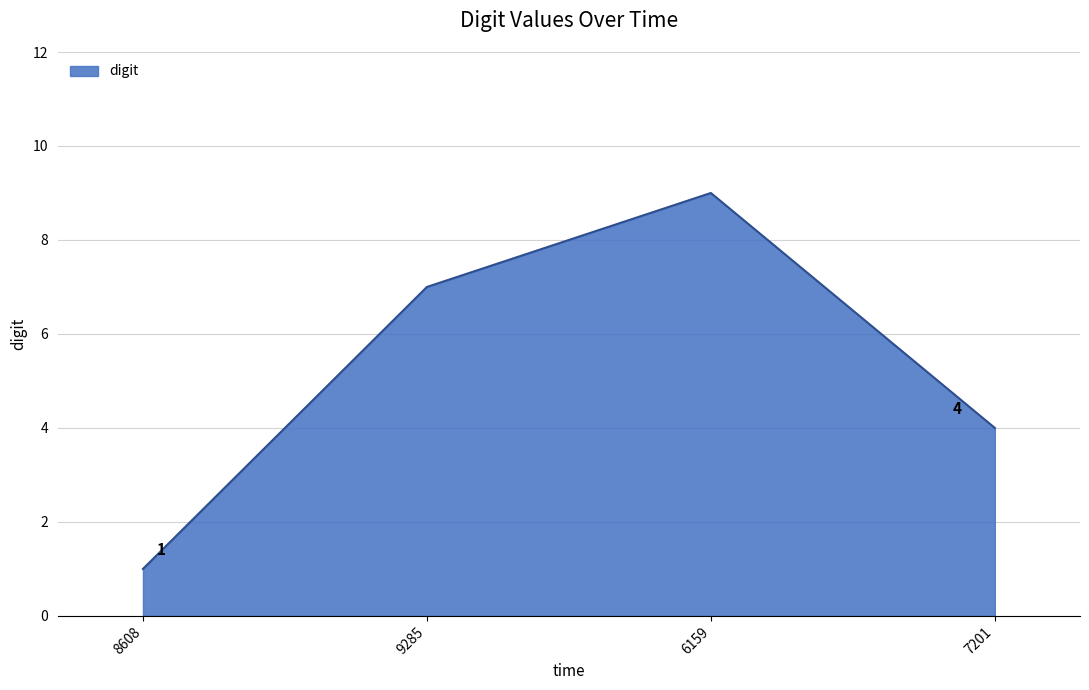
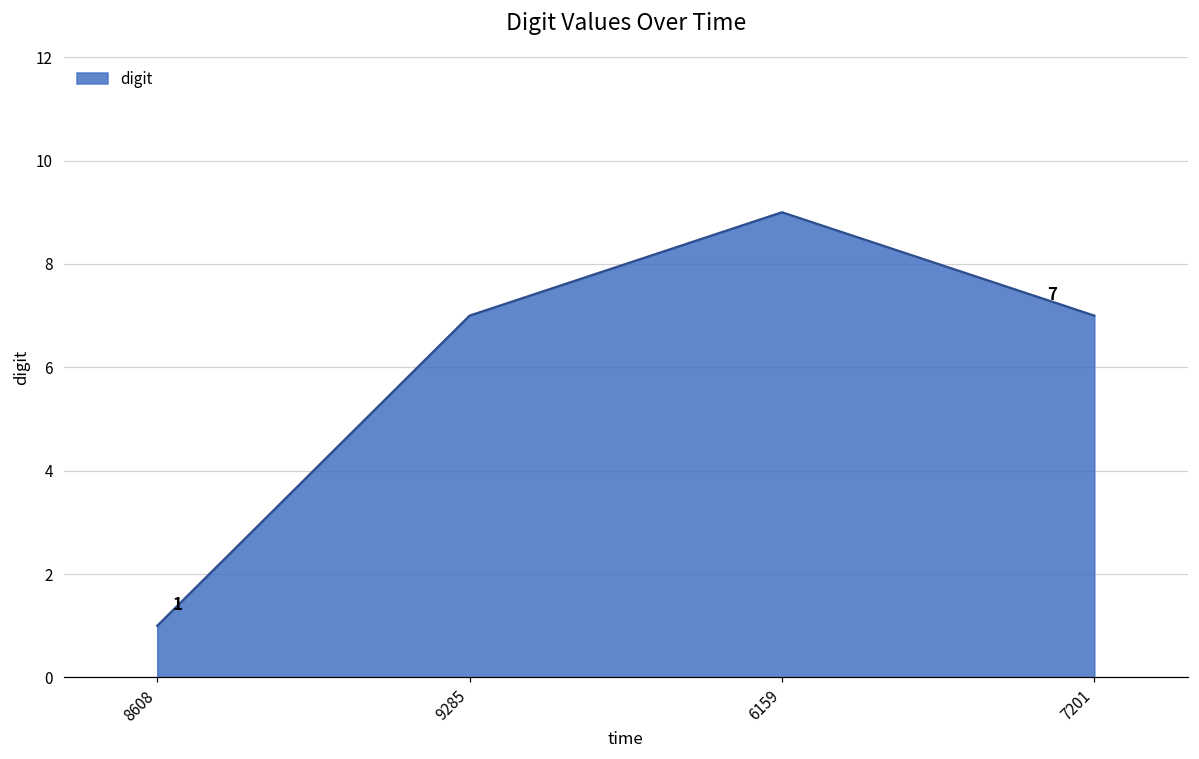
7201: 4 -> 7
